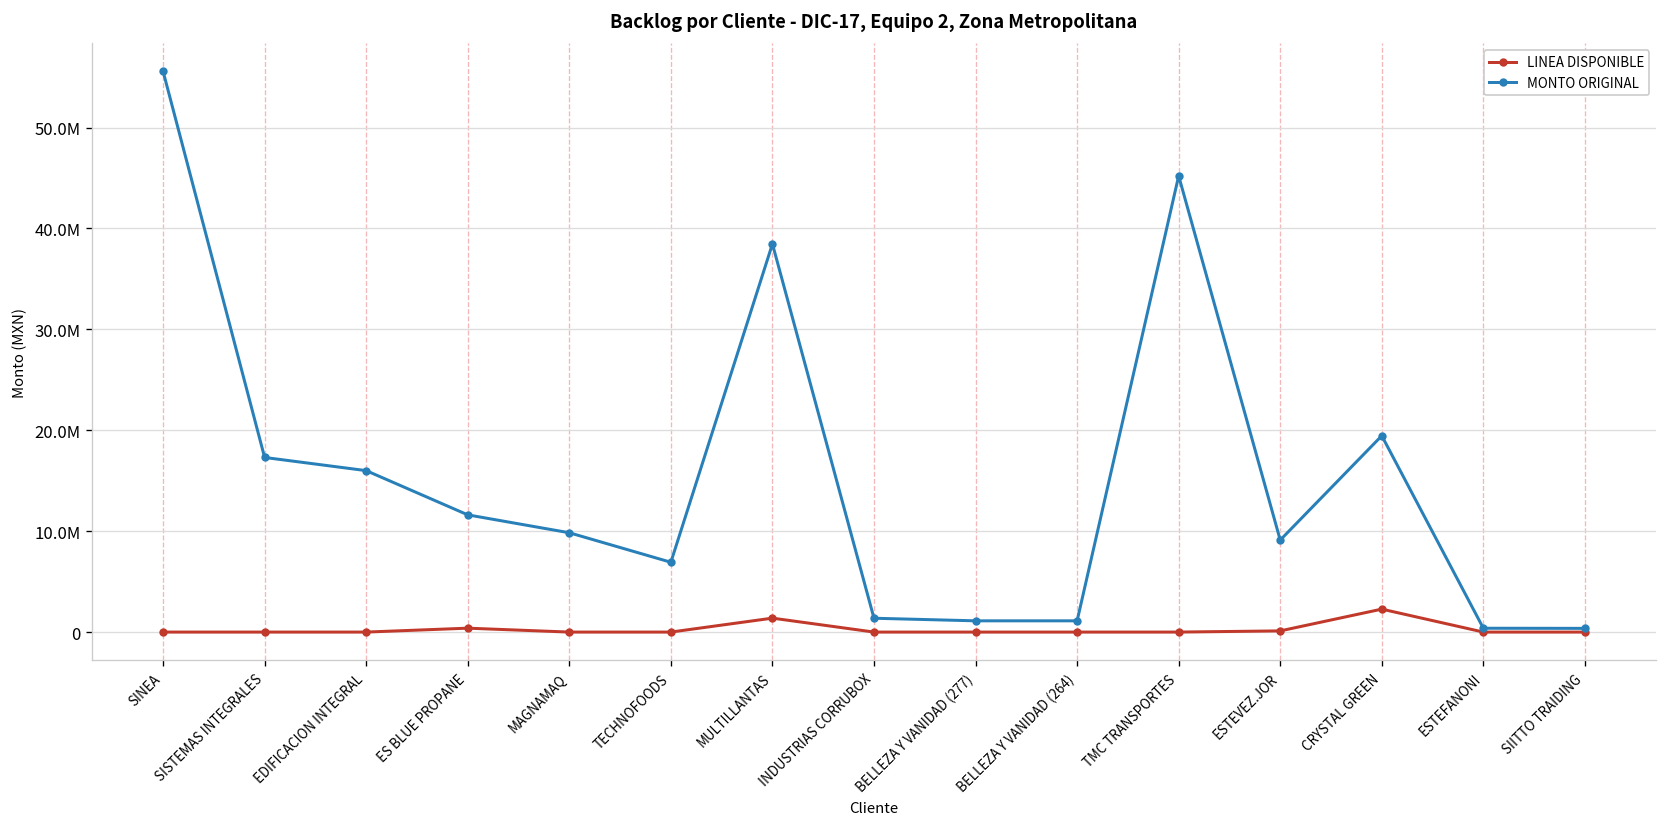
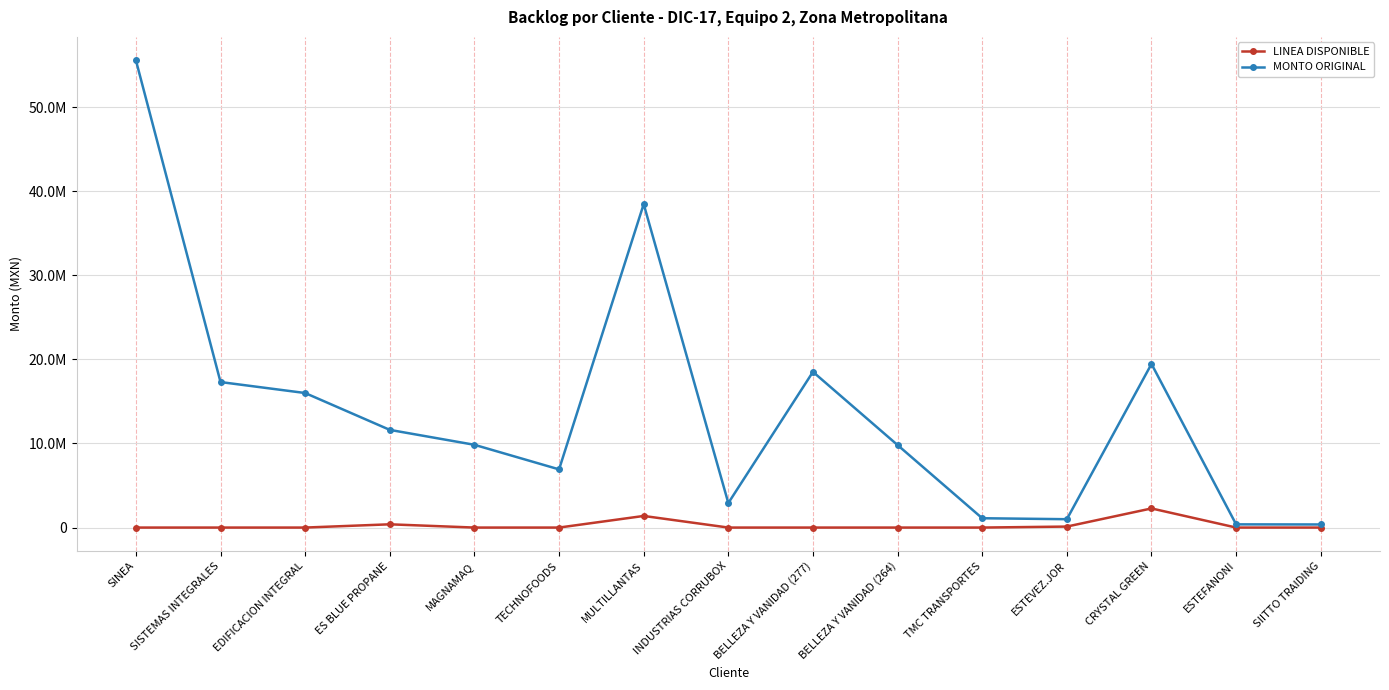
MONTO ORIGINAL, INDUSTRIAS CORRUBOX: 1000000 -> 3000000
MONTO ORIGINAL, BELLEZA Y VANIDAD (277): 1000000 -> 19000000
MONTO ORIGINAL, BELLEZA Y VANIDAD (264): 1000000 -> 10000000
MONTO ORIGINAL, TMC TRANSPORTES: 45000000 -> 1000000
MONTO ORIGINAL, ESTEVEZ.JOR: 9000000 -> 1000000
